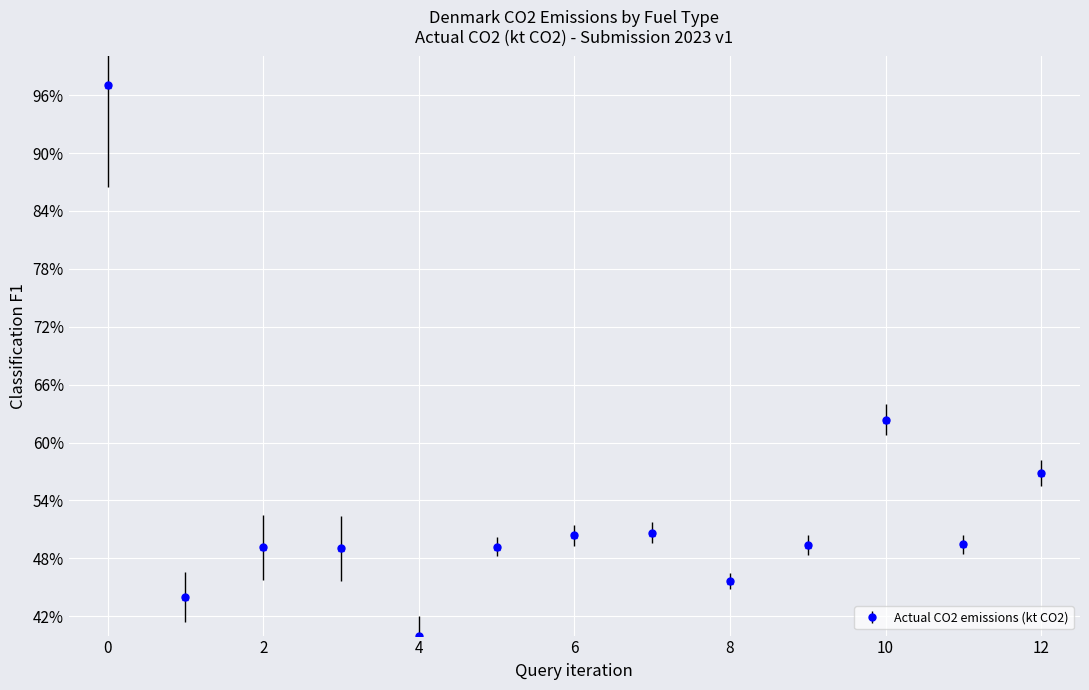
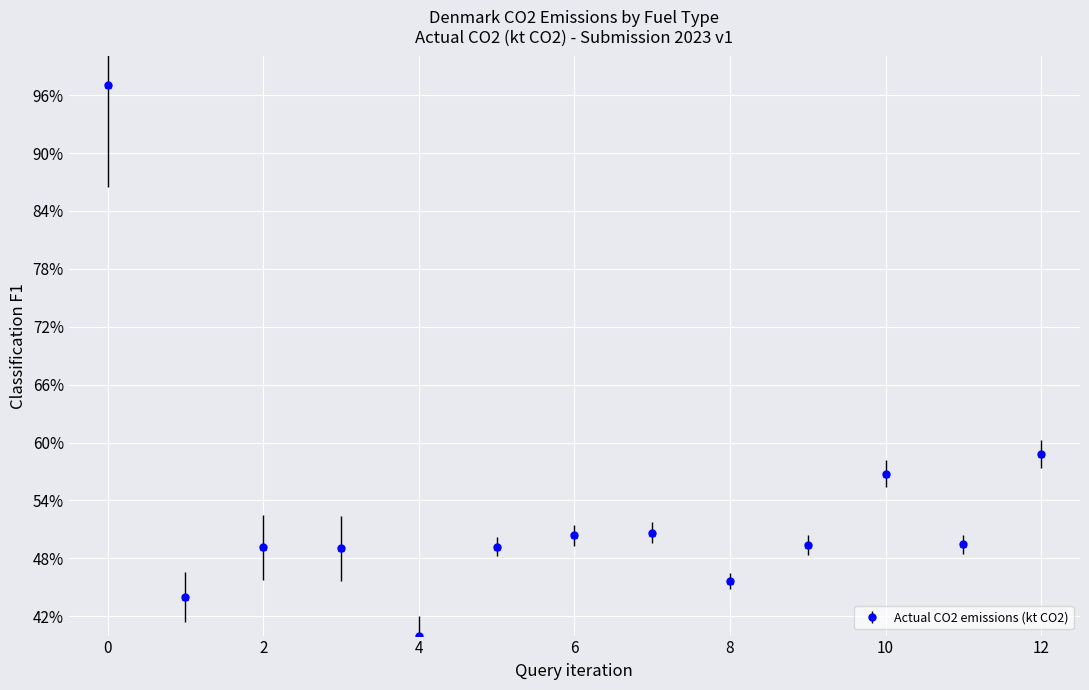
10: 62% -> 57%
12: 57% -> 59%
